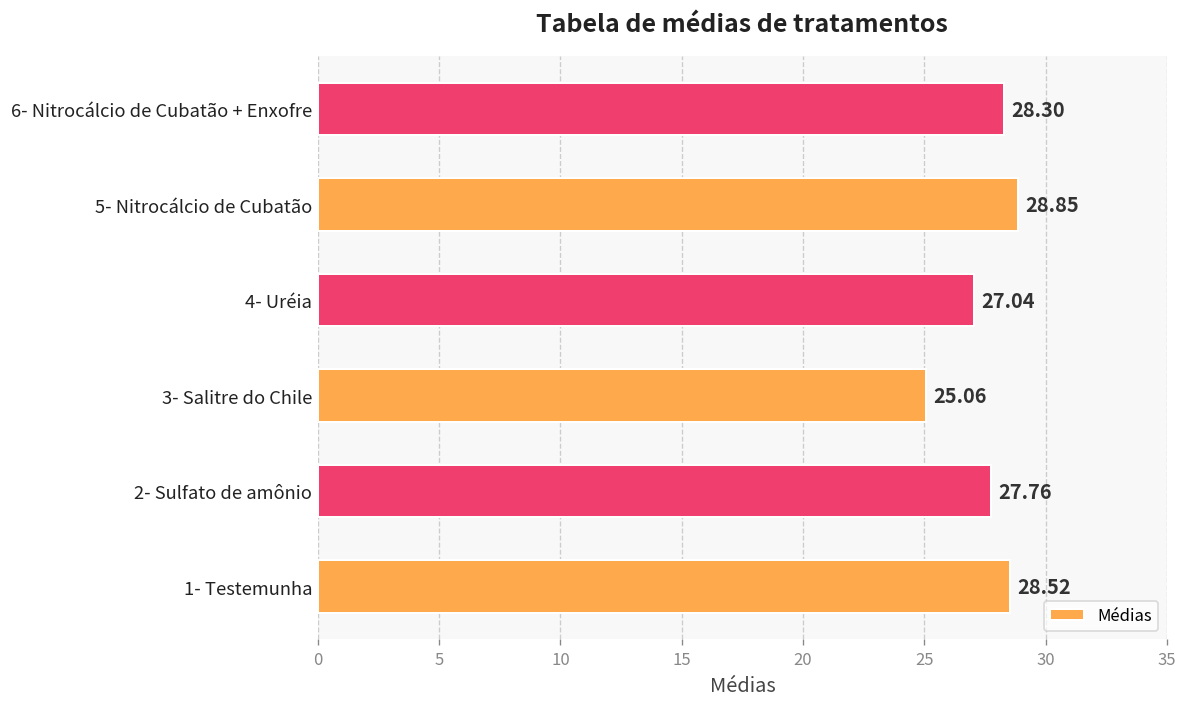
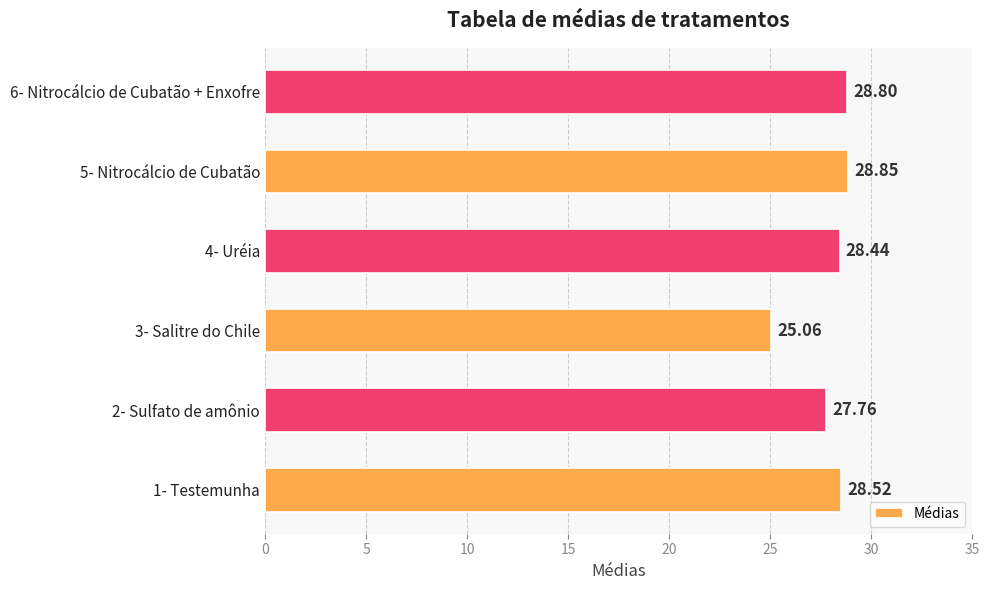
6- Nitrocálcio de Cubatão + Enxofre: 28.30 -> 28.80
4- Uréia: 27.04 -> 28.44
